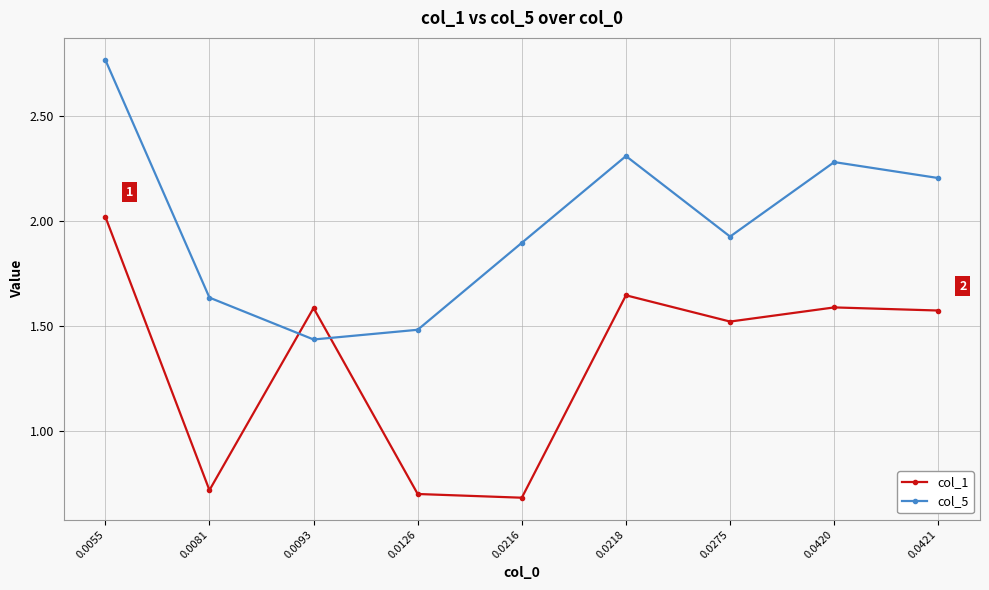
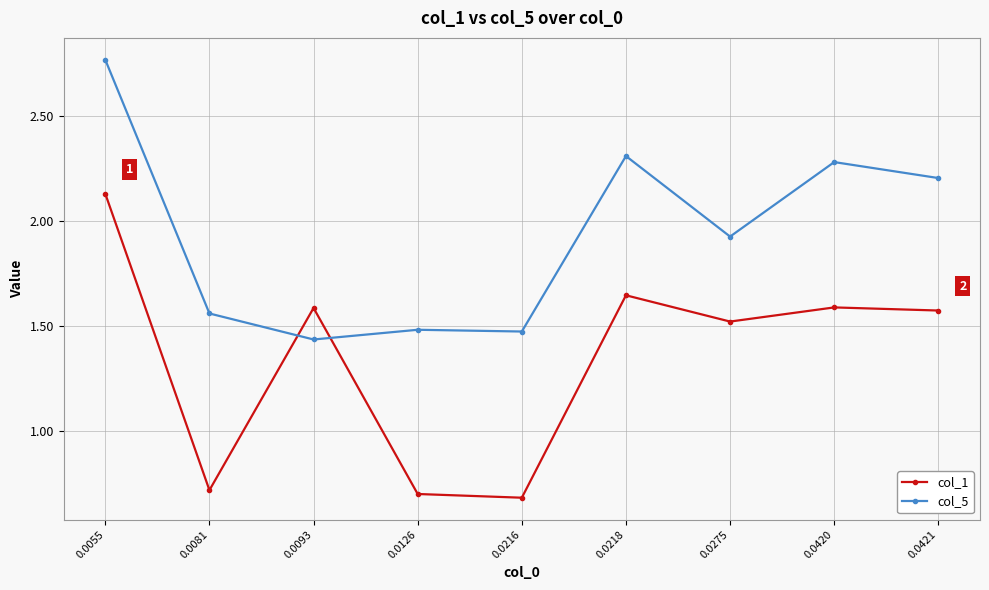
col_1, 0.0055: 2.02 -> 2.13
col_5, 0.0081: 1.64 -> 1.56
col_5, 0.0216: 1.90 -> 1.47
